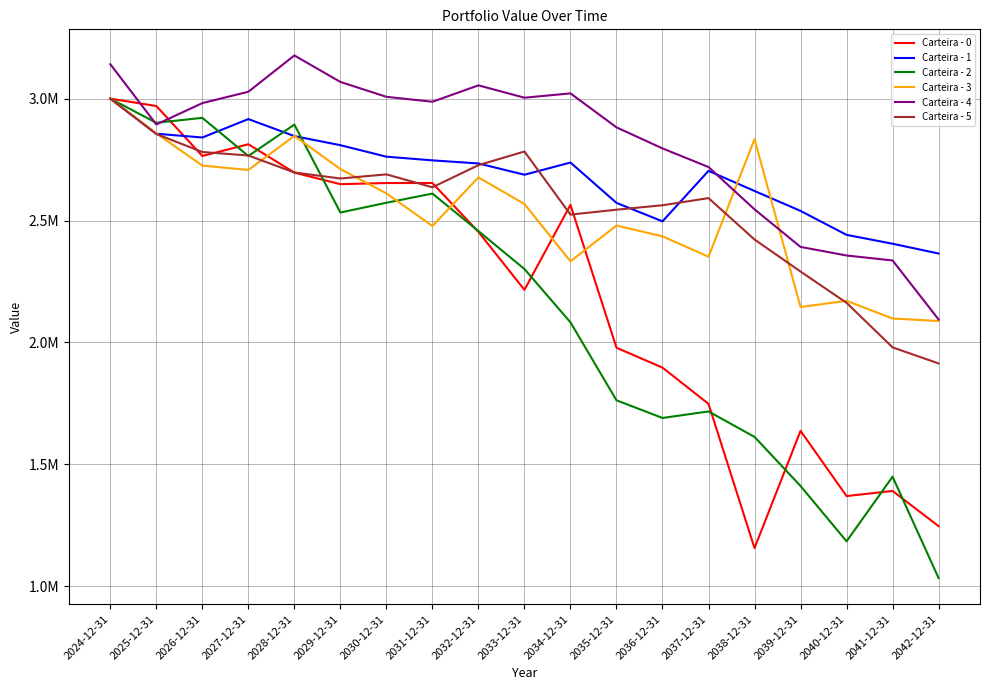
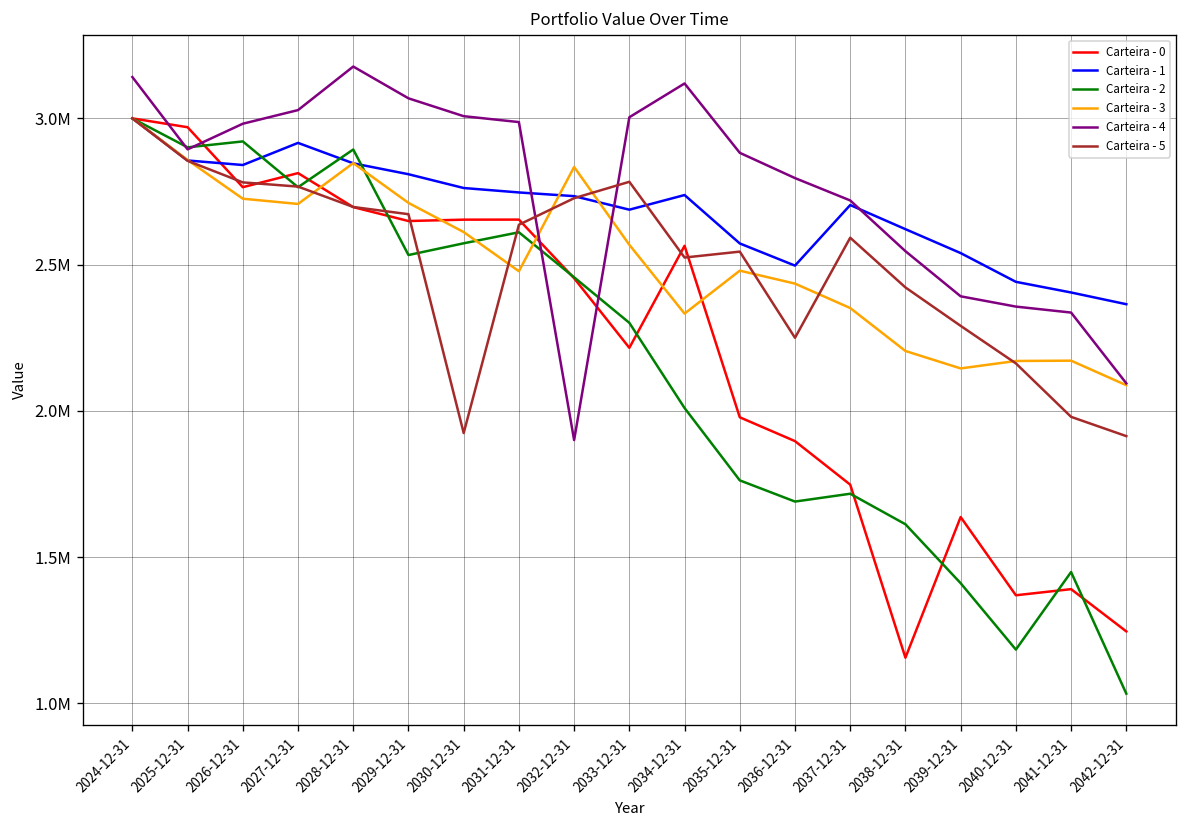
Carteira - 5, 2030-12-31: 2690000 -> 1920000
Carteira - 3, 2032-12-31: 2680000 -> 2830000
Carteira - 4, 2032-12-31: 3050000 -> 1900000
Carteira - 2, 2034-12-31: 2080000 -> 2010000
Carteira - 4, 2034-12-31: 3020000 -> 3120000
Carteira - 5, 2036-12-31: 2560000 -> 2250000
Carteira - 3, 2038-12-31: 2830000 -> 2200000
Carteira - 3, 2041-12-31: 2100000 -> 2170000
